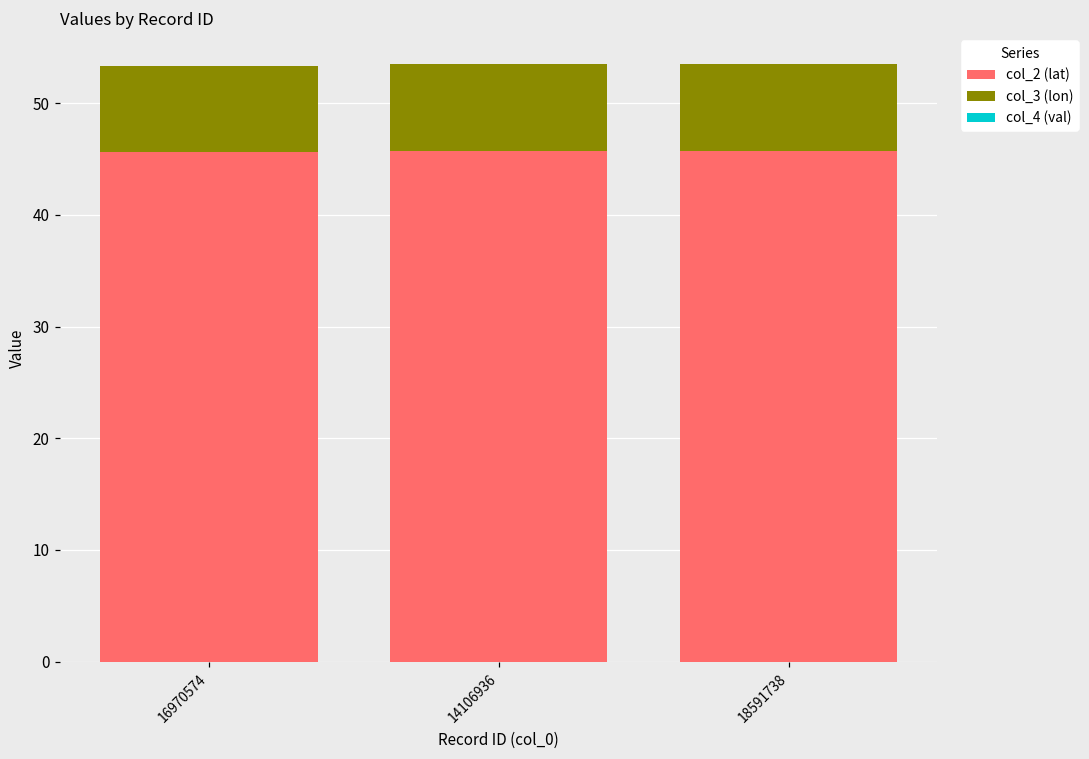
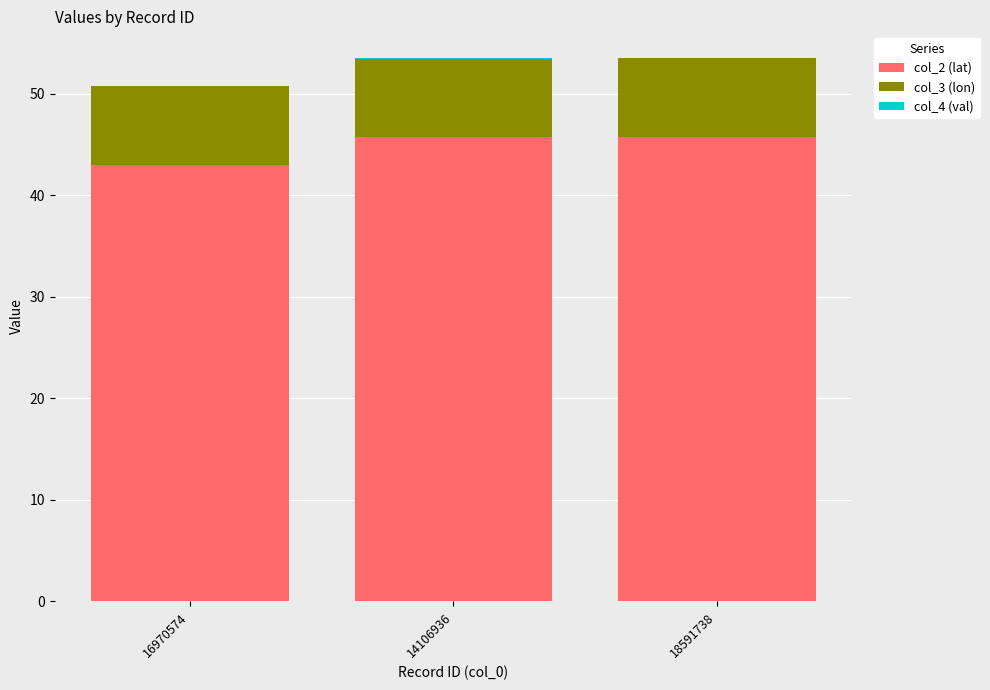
col_2 (lat), 16970574: 45.6 -> 43.0
